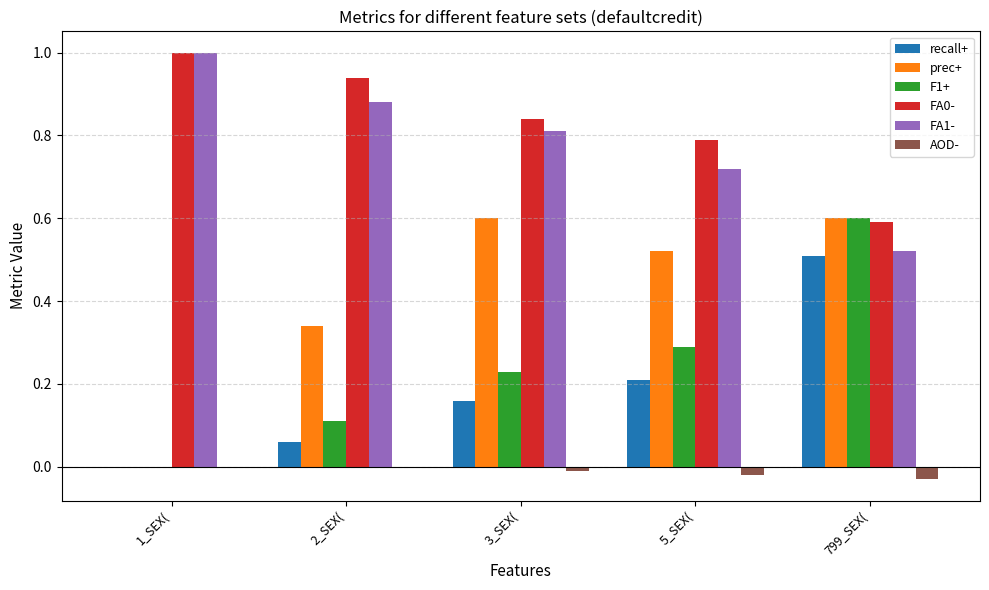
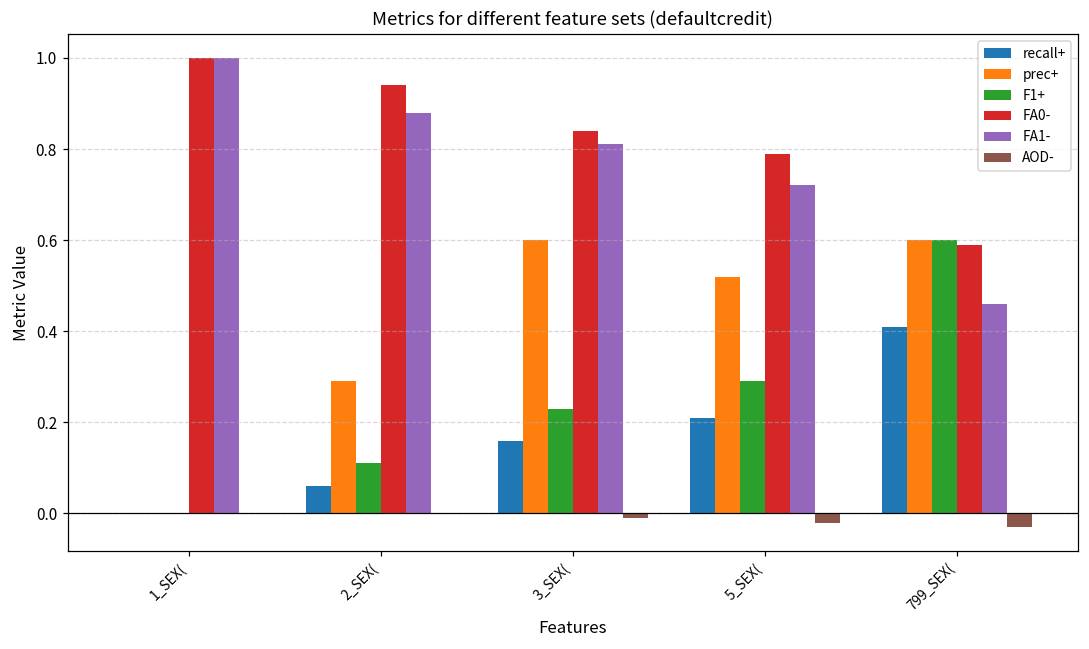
prec+, 2_SEX(: 0.34 -> 0.29
recall+, 799_SEX(: 0.51 -> 0.41
FA1-, 799_SEX(: 0.52 -> 0.46
